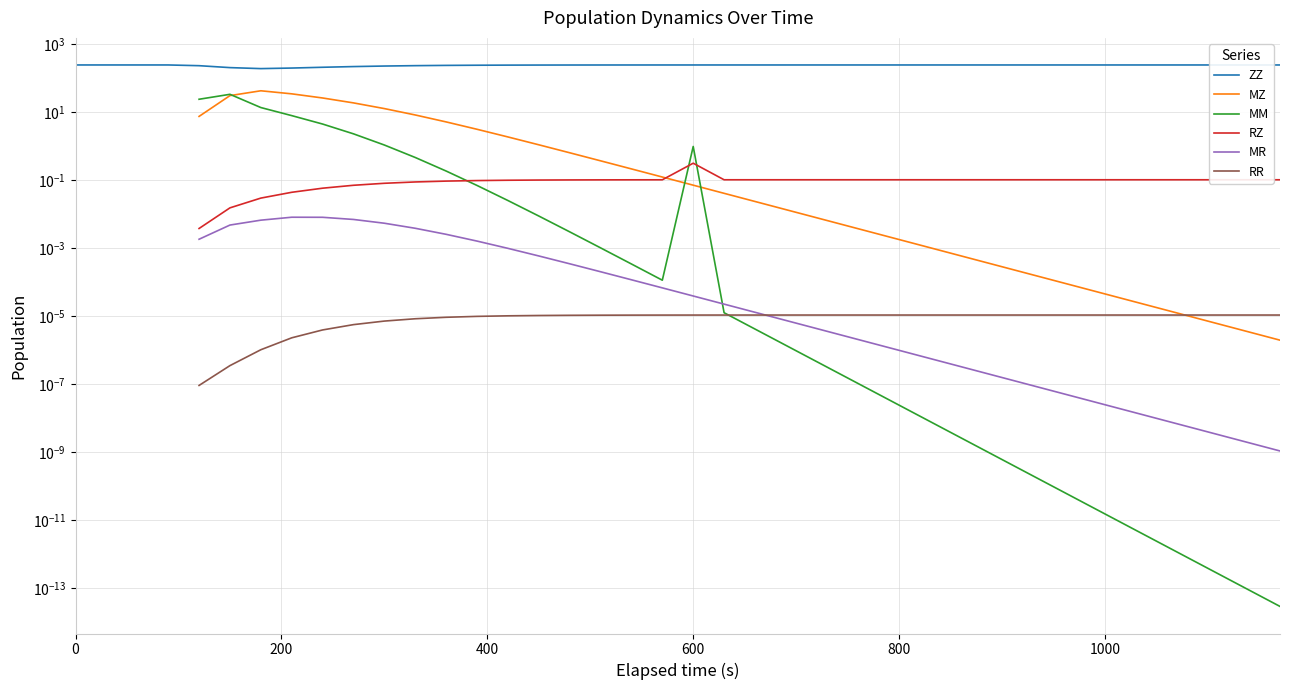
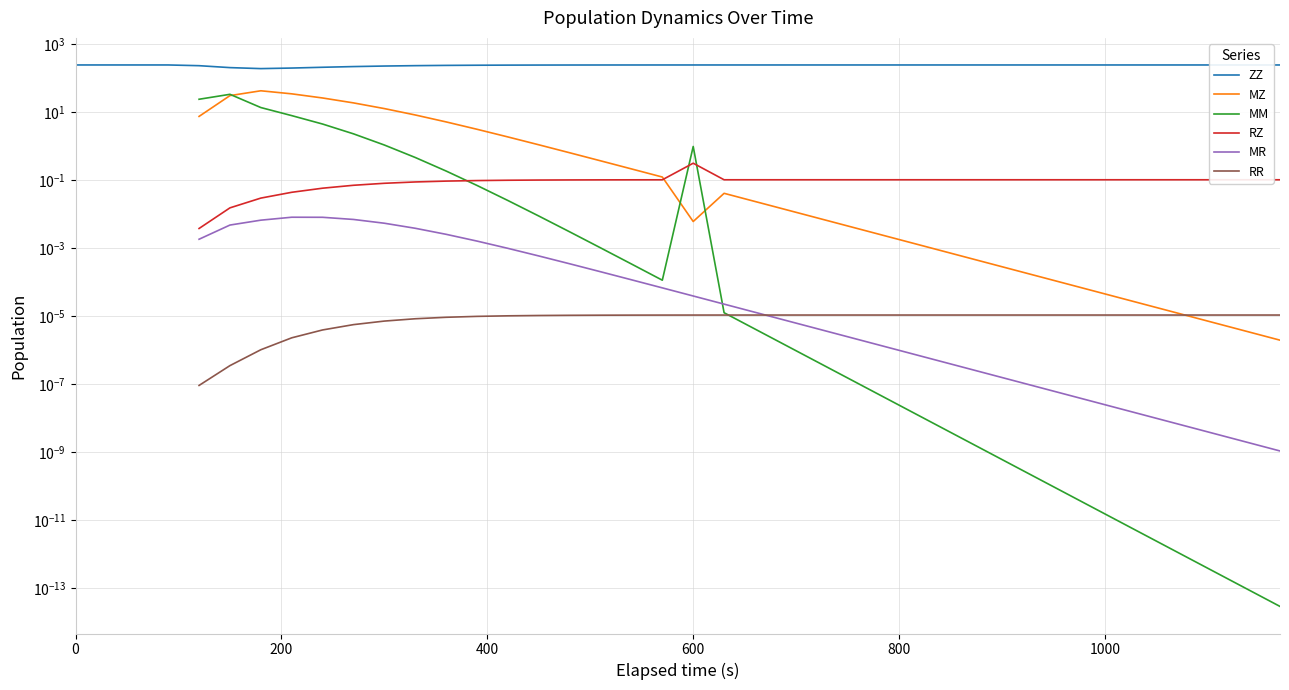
MZ, 600: 0.07 -> 0.006
